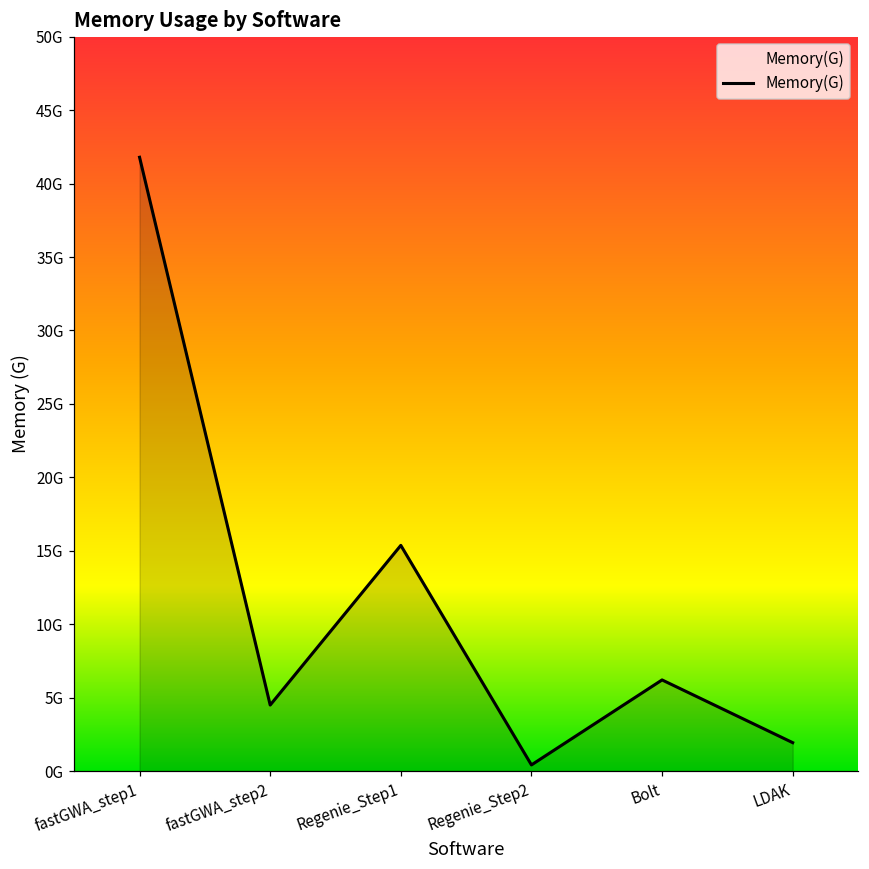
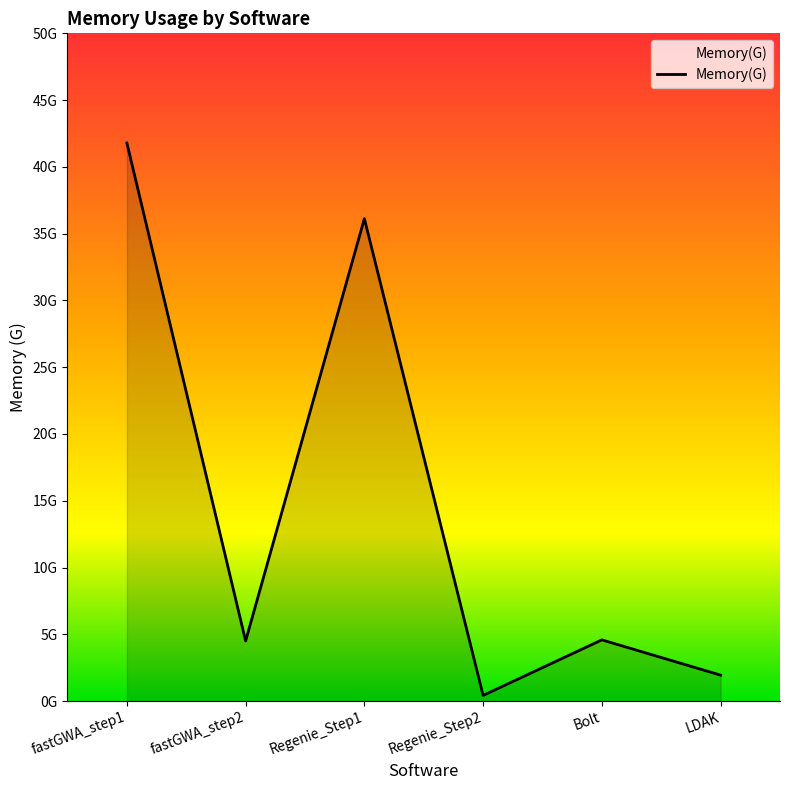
Regenie_Step1: 15400000000 -> 36100000000
Bolt: 6200000000 -> 4600000000
